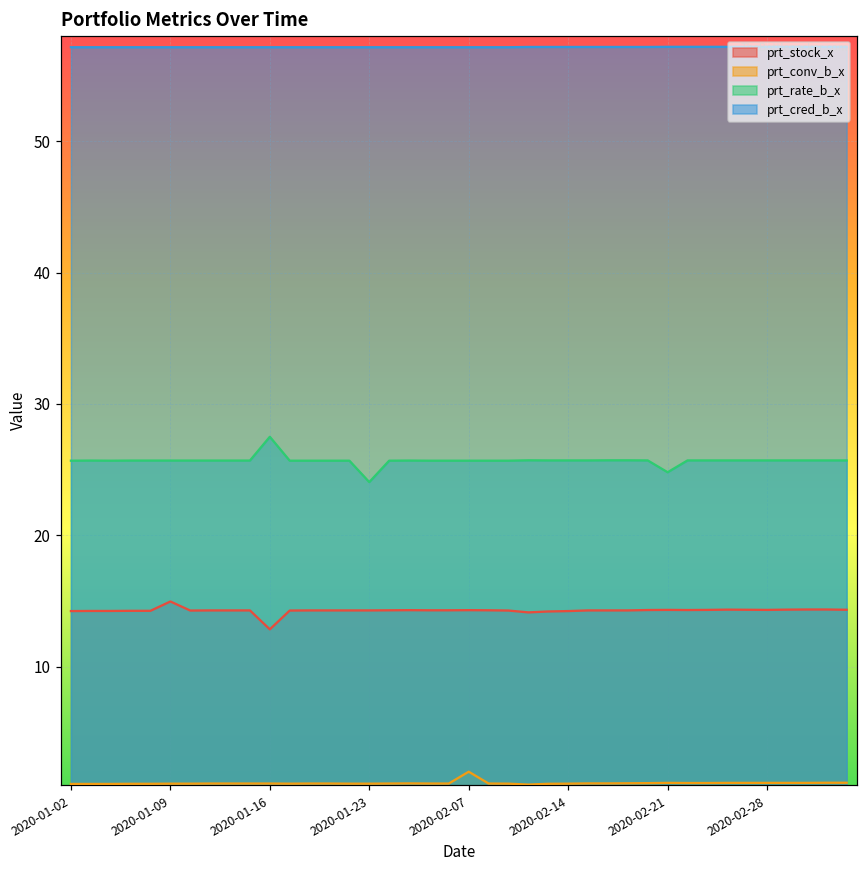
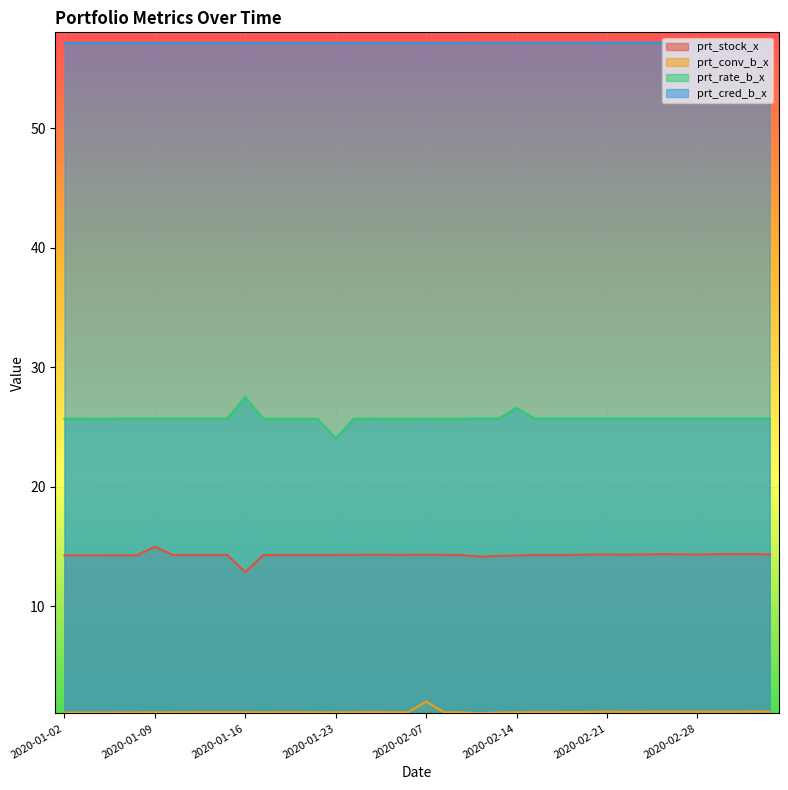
prt_rate_b_x, 2020-02-14: 25.7 -> 26.6
prt_rate_b_x, 2020-02-21: 24.8 -> 25.7
